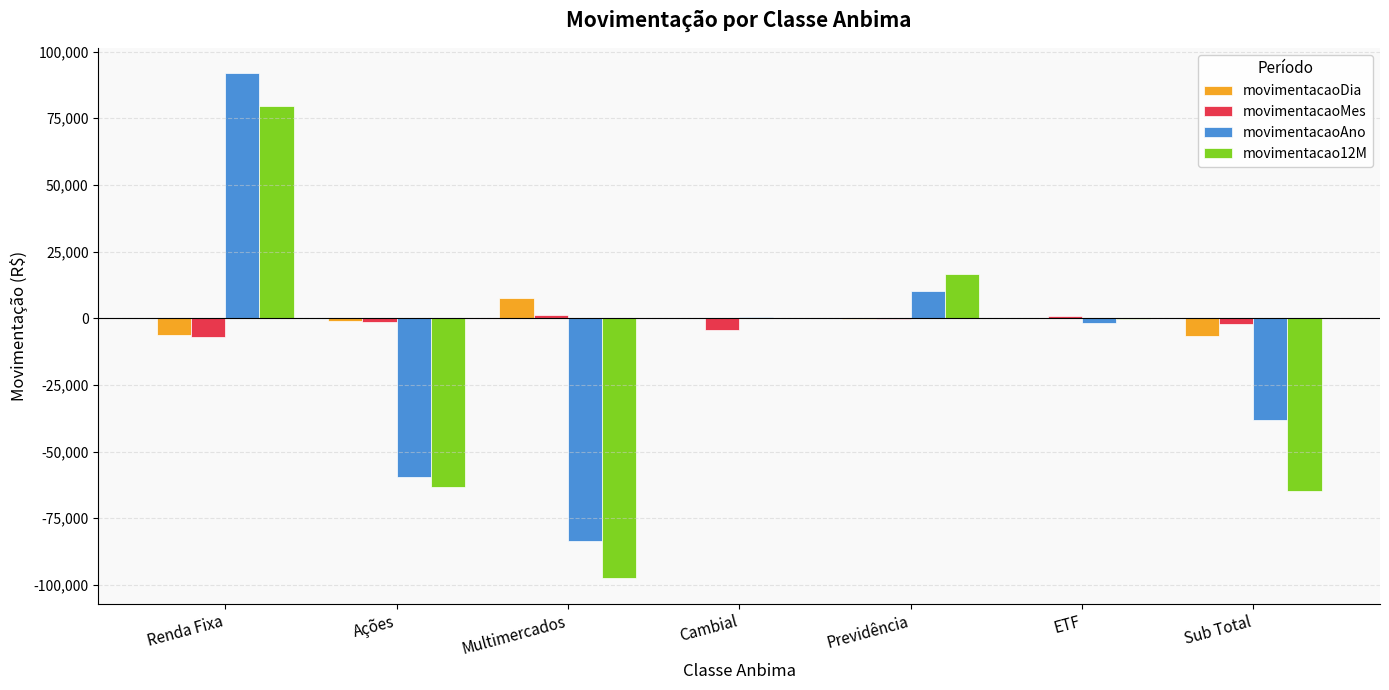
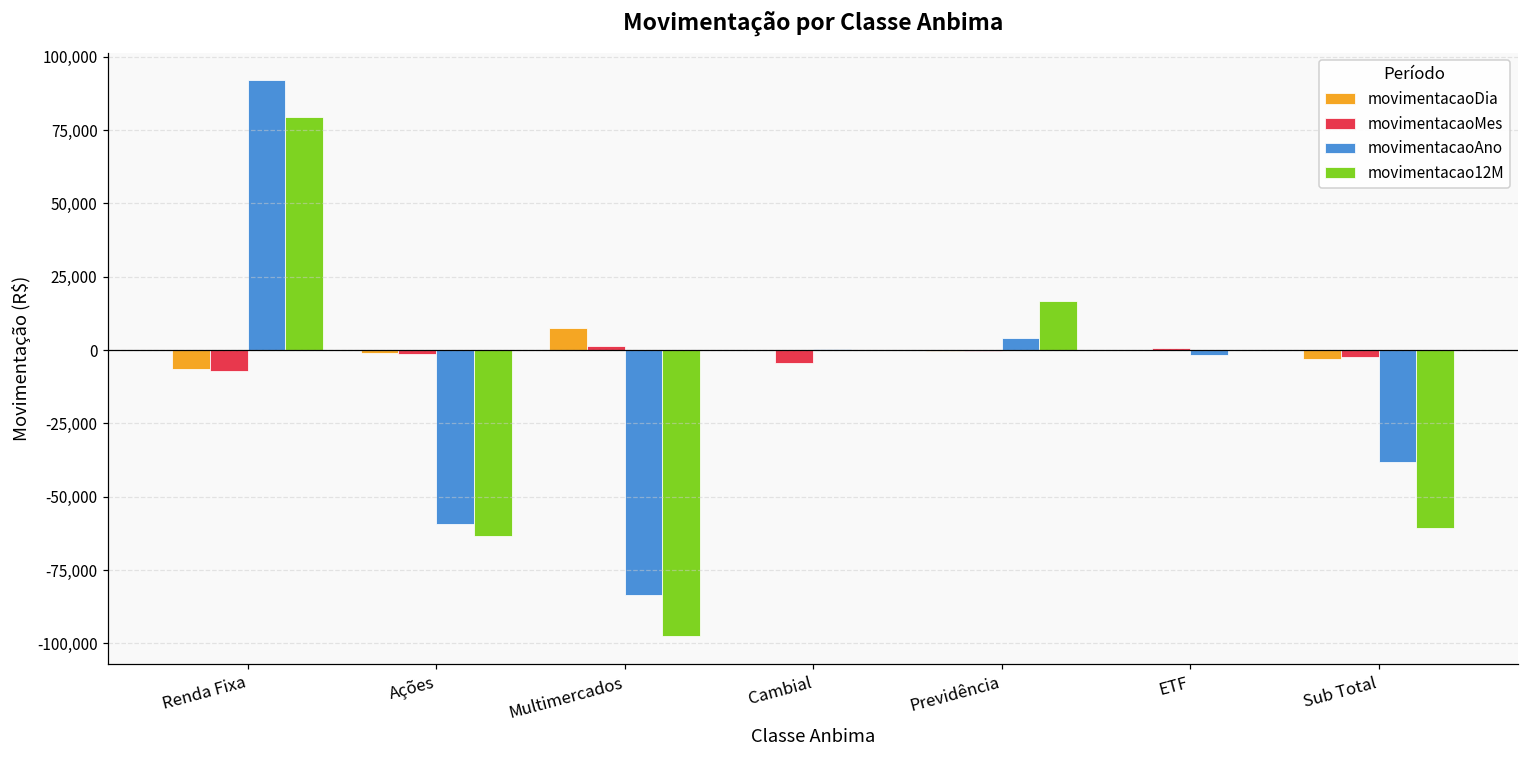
movimentacaoAno, Previdência: 10,000 -> 4,000
movimentacaoDia, Sub Total: -7,000 -> -3,000
movimentacao12M, Sub Total: -65,000 -> -61,000
